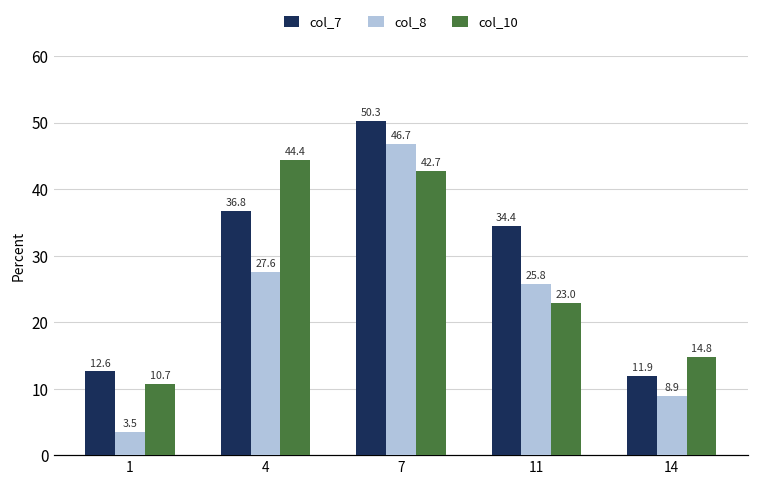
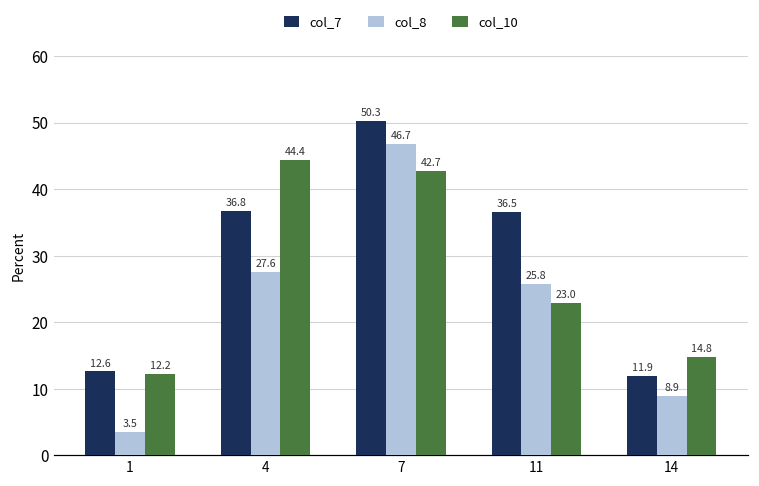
col_10, 1: 10.7 -> 12.2
col_7, 11: 34.4 -> 36.5
